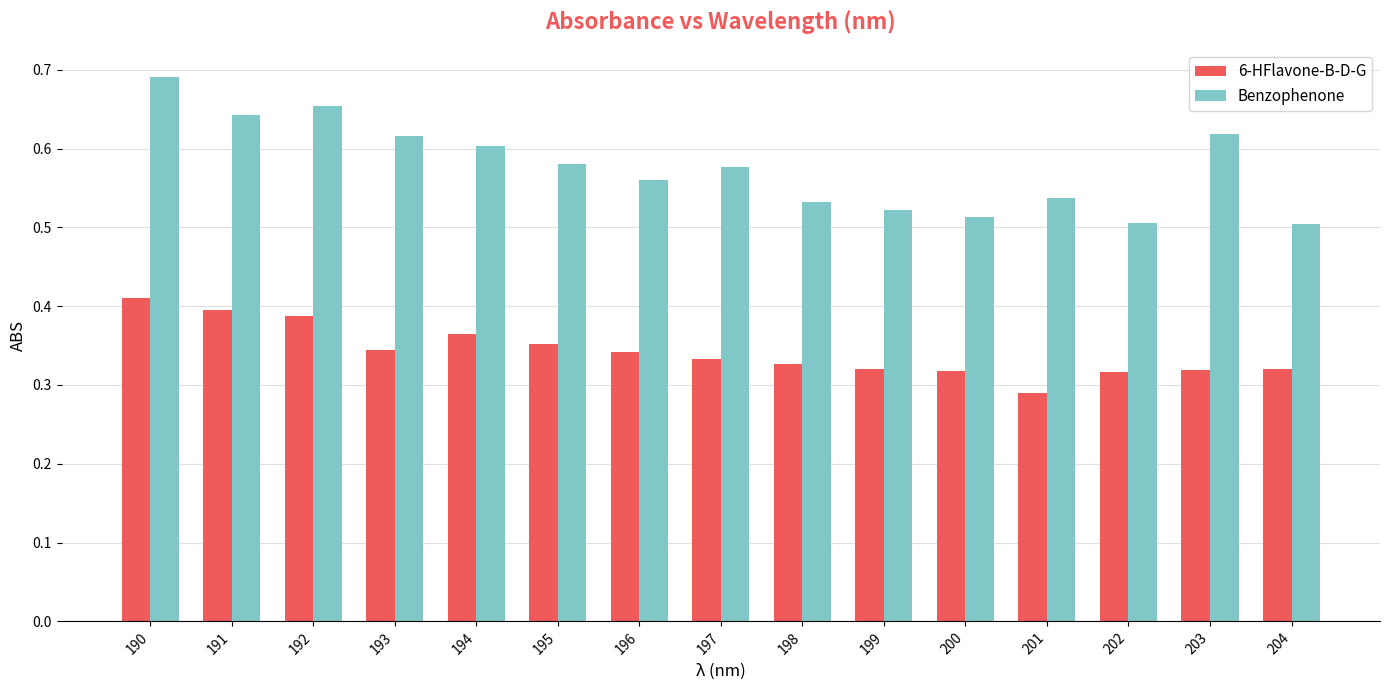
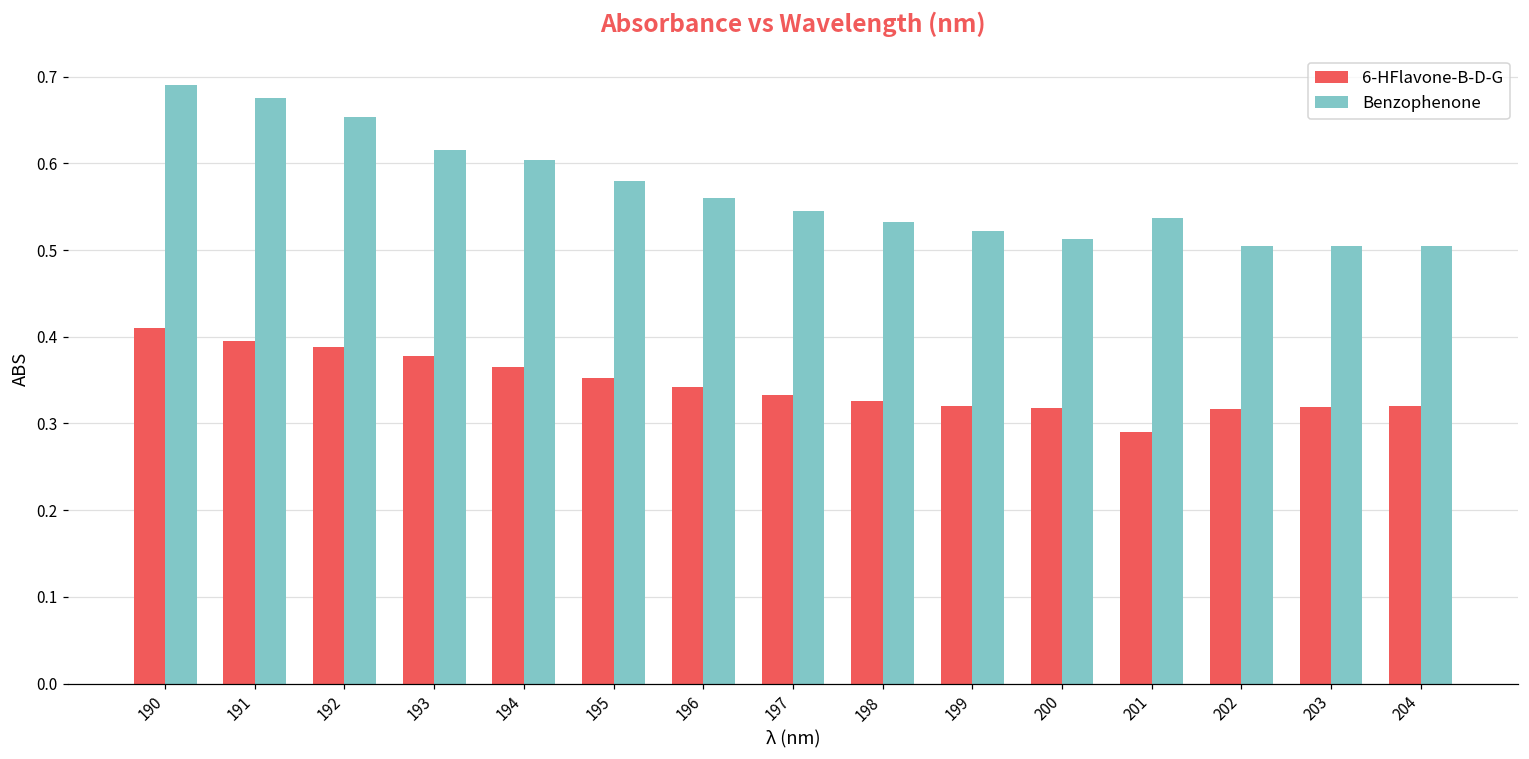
Benzophenone, 191: 0.64 -> 0.68
6-HFlavone-B-D-G, 193: 0.34 -> 0.38
Benzophenone, 197: 0.58 -> 0.55
Benzophenone, 203: 0.62 -> 0.50
